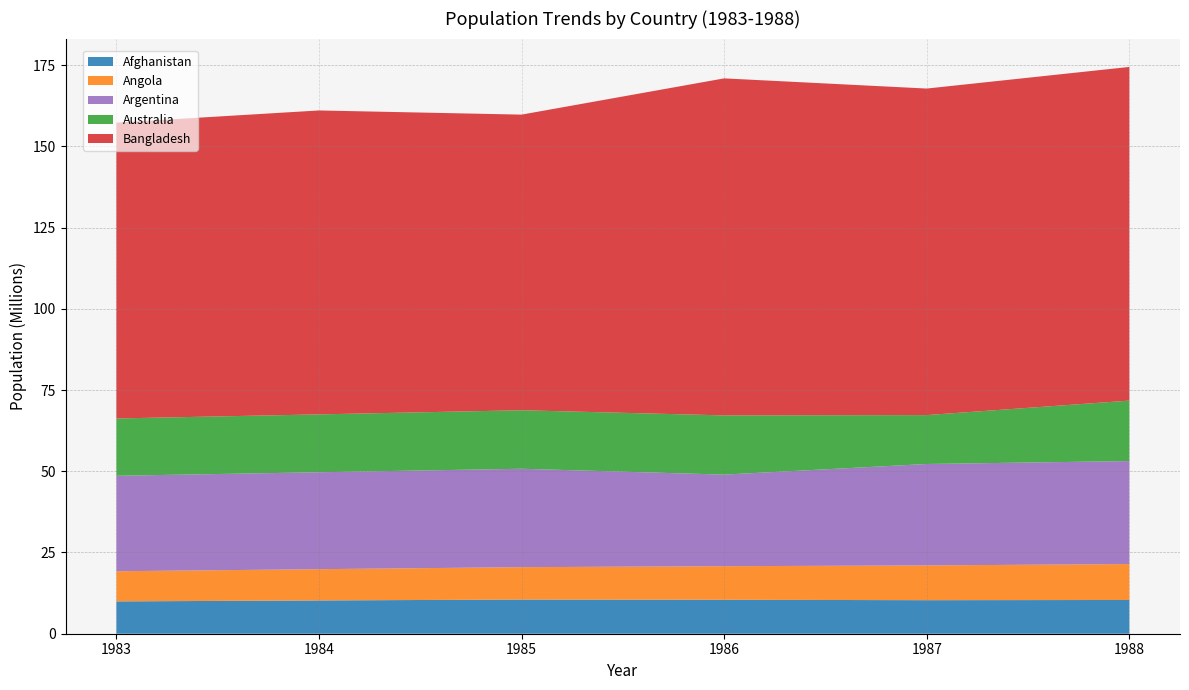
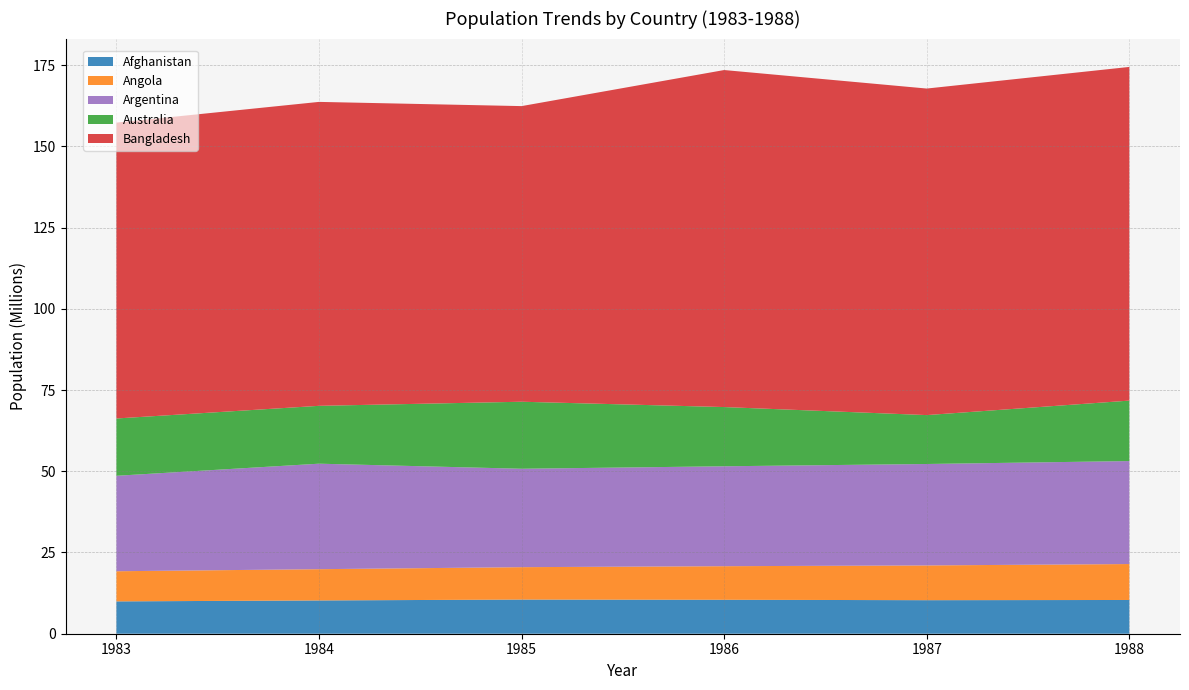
Argentina, 1984: 30 -> 32
Australia, 1985: 18 -> 21
Argentina, 1986: 28 -> 31
